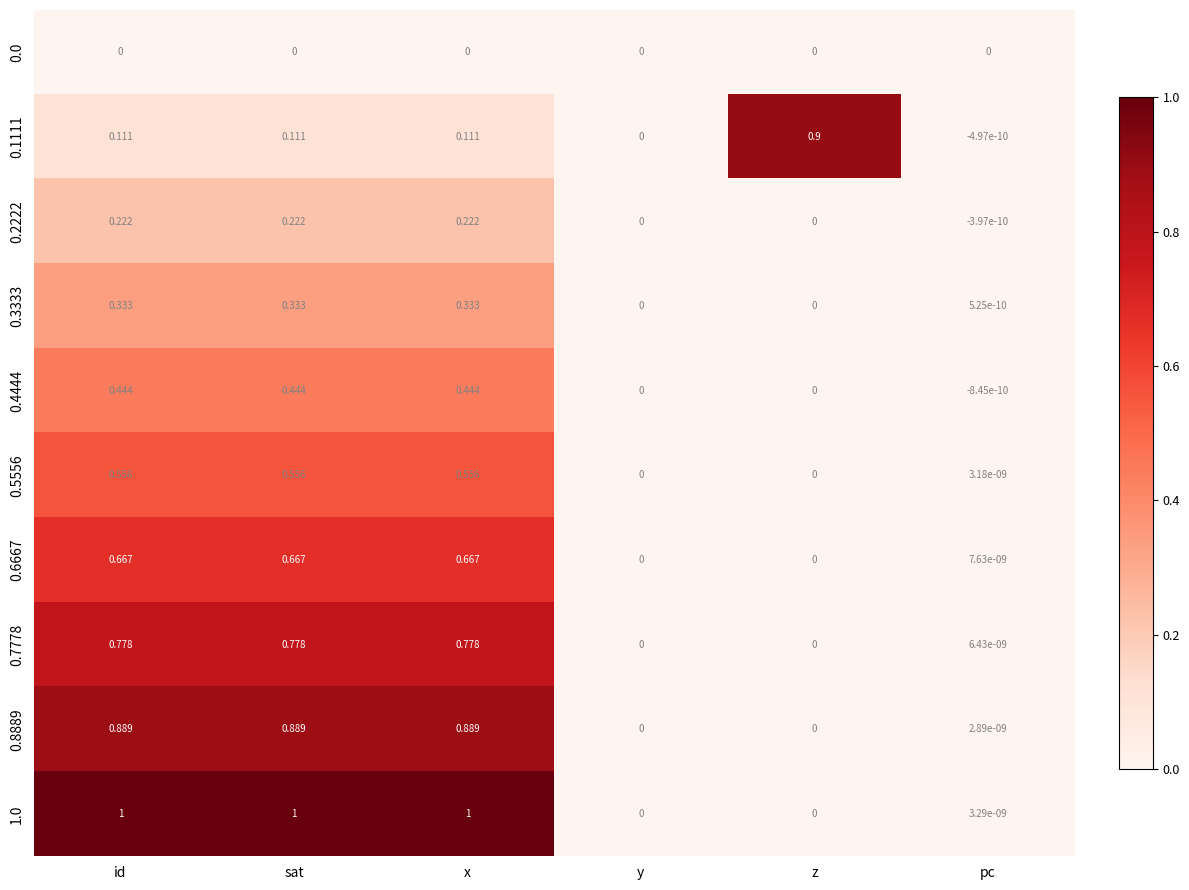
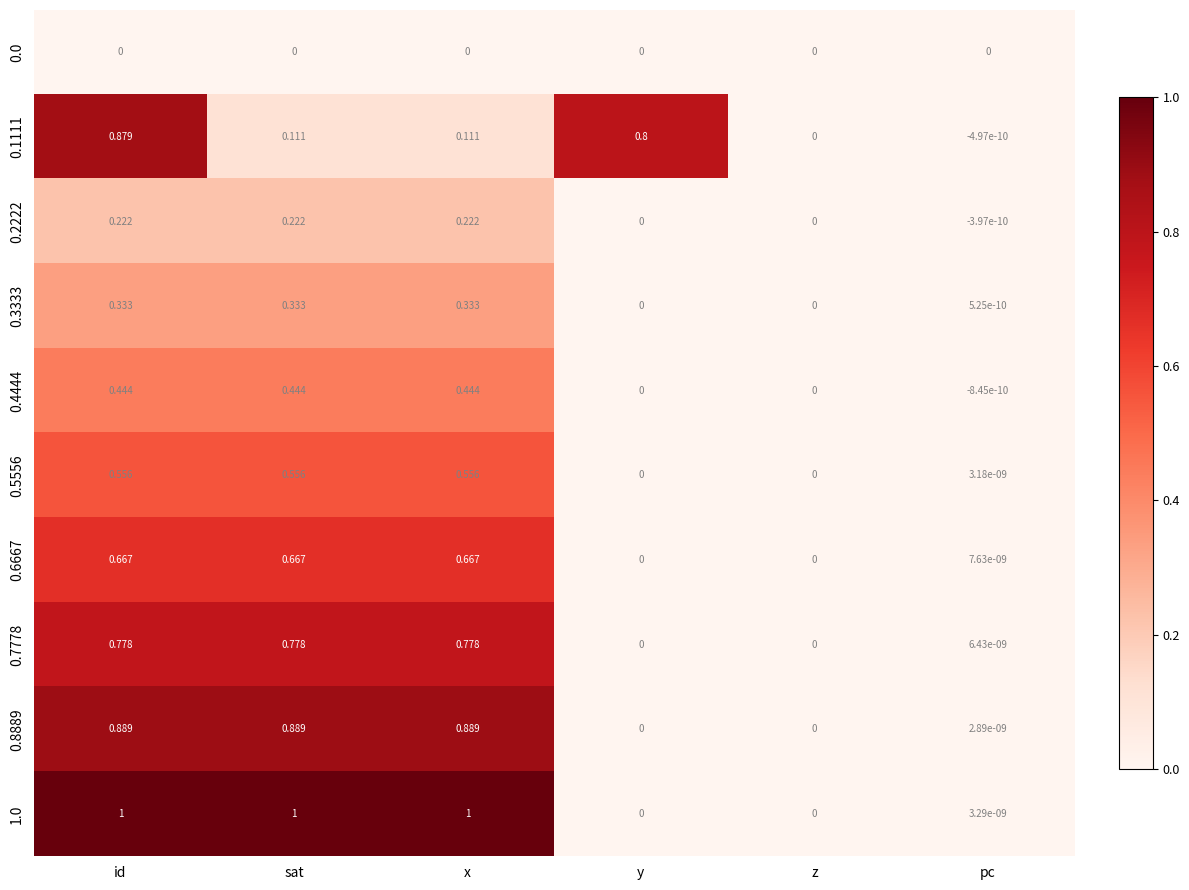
0.1111, id: 0.111 -> 0.879
0.1111, y: 0 -> 0.8
0.1111, z: 0.9 -> 0
